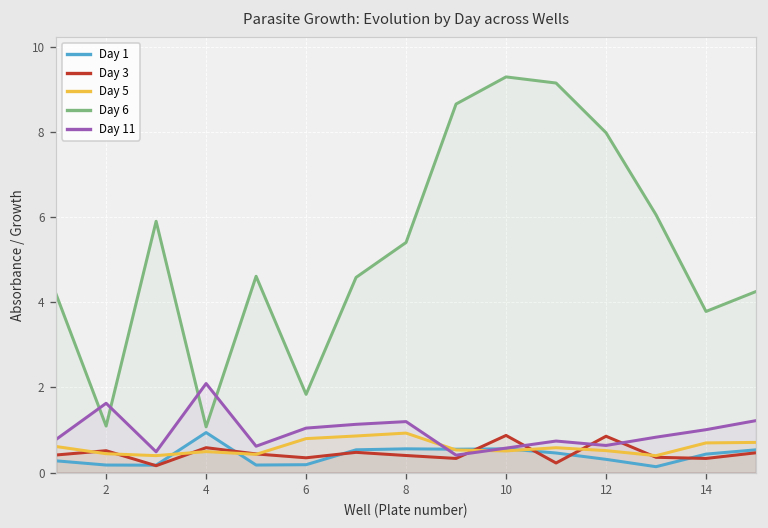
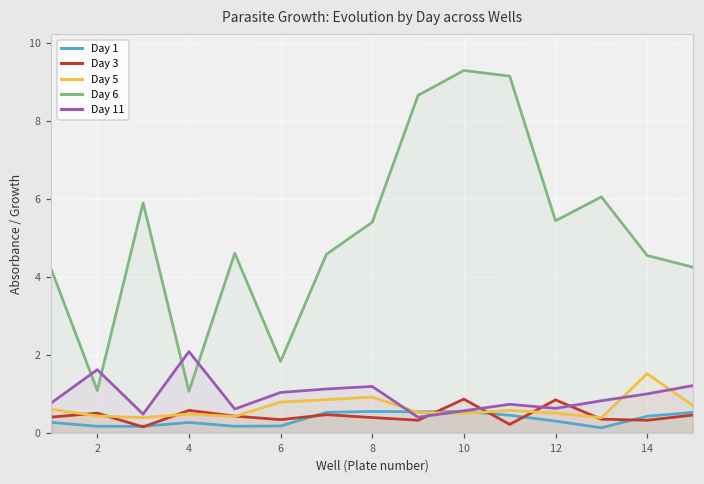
Day 1, 4: 0.9 -> 0.3
Day 6, 12: 8.0 -> 5.4
Day 5, 14: 0.7 -> 1.5
Day 6, 14: 3.8 -> 4.6
